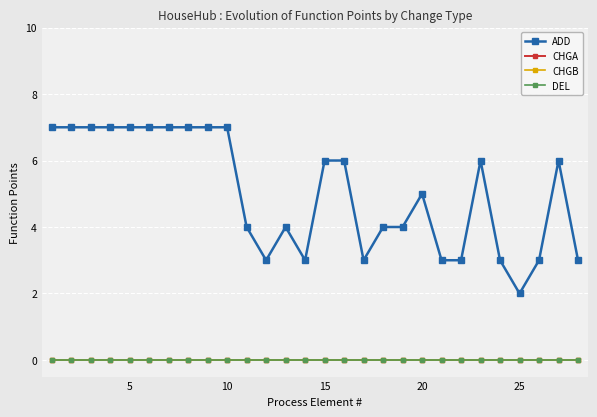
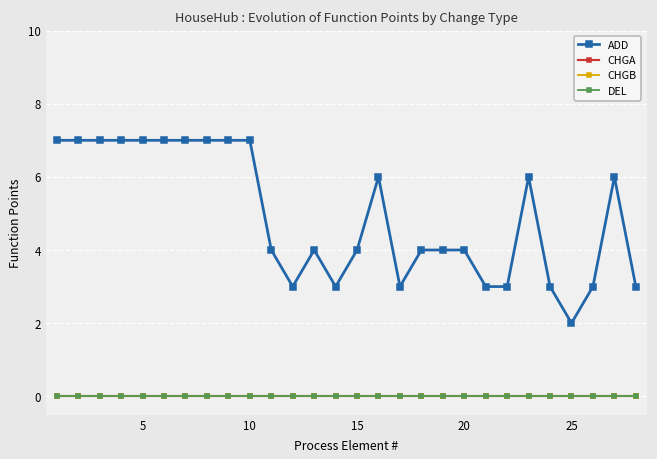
ADD, 15: 6 -> 4
ADD, 20: 5 -> 4
